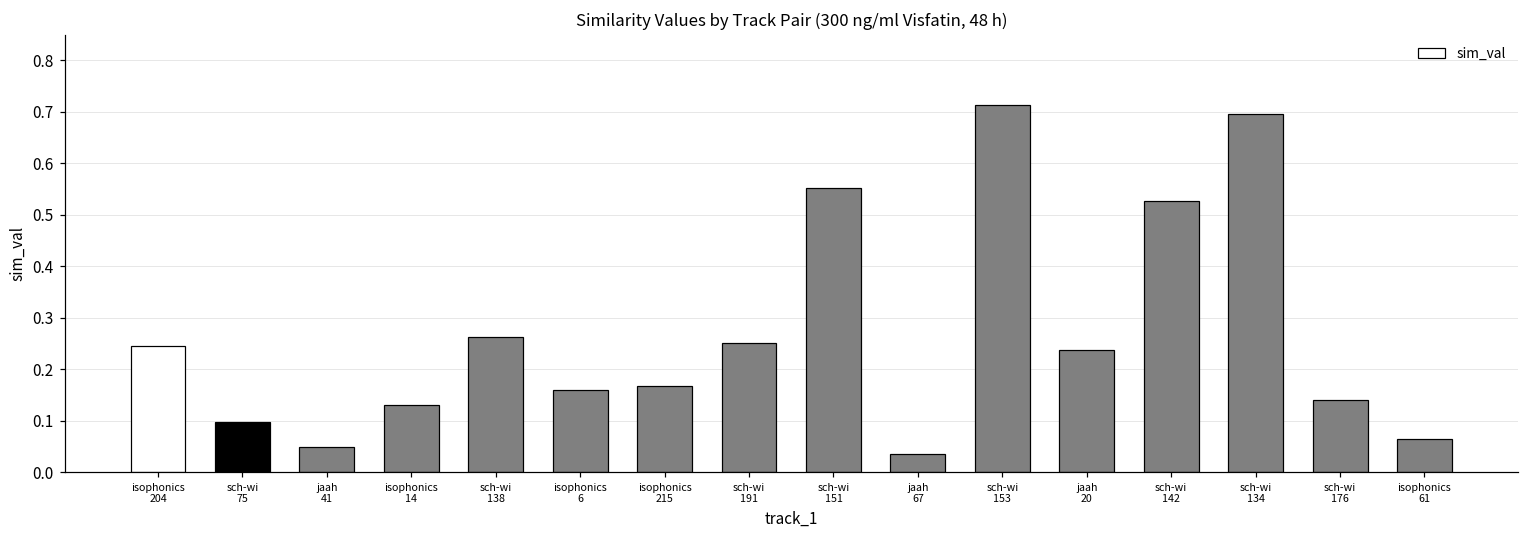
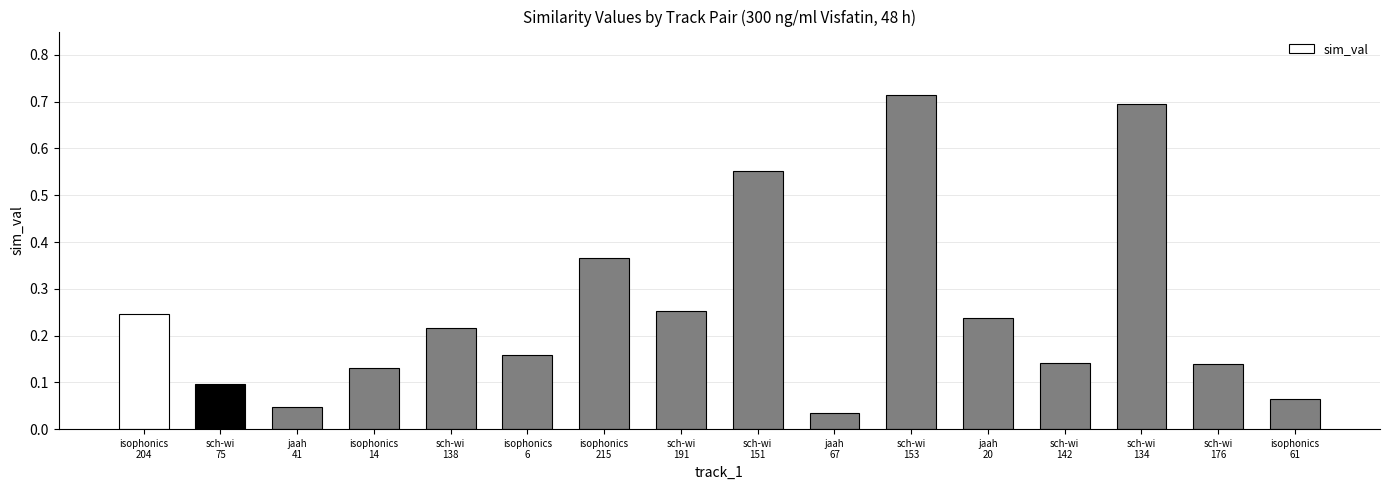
sch-wi 138: 0.26 -> 0.22
isophonics 215: 0.17 -> 0.37
sch-wi 142: 0.53 -> 0.14
